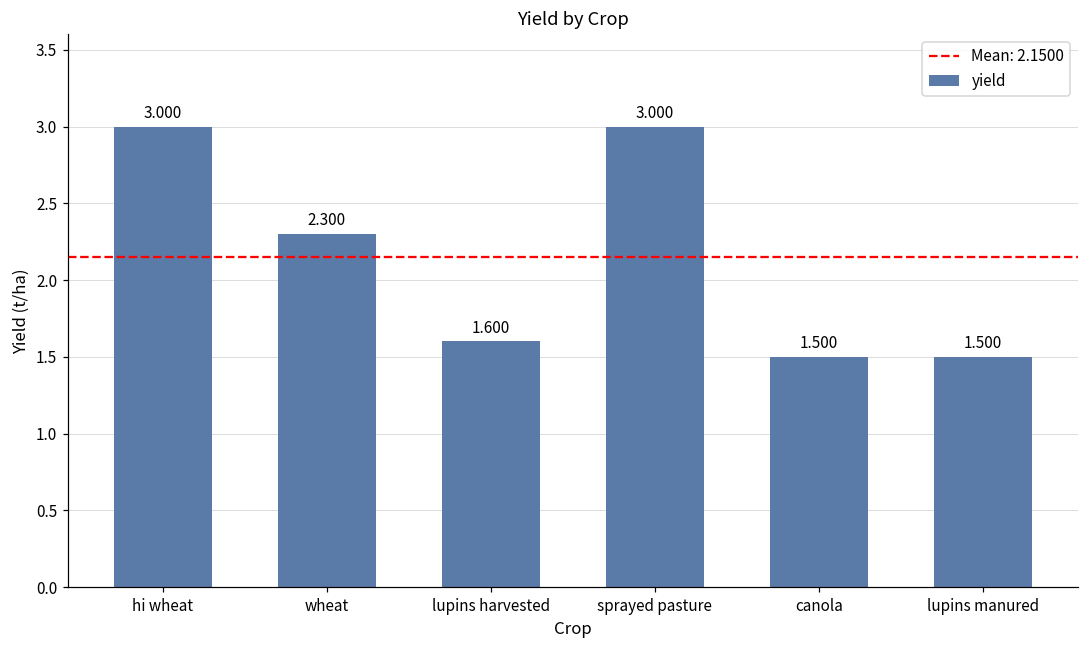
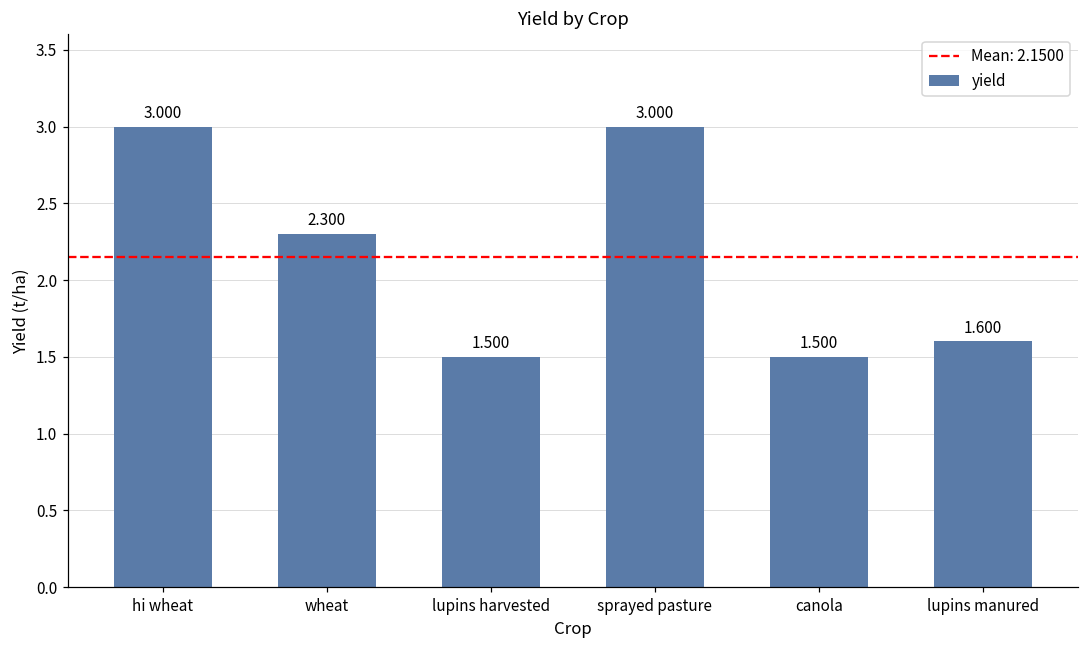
lupins harvested: 1.600 -> 1.500
lupins manured: 1.500 -> 1.600
